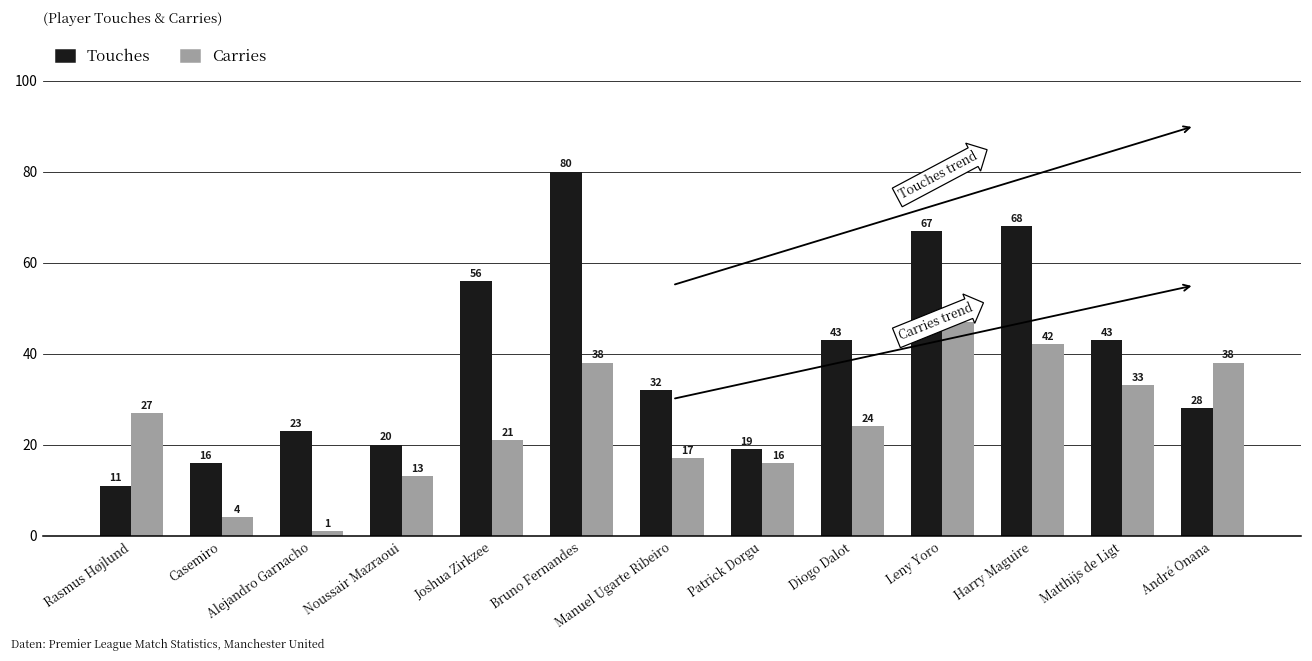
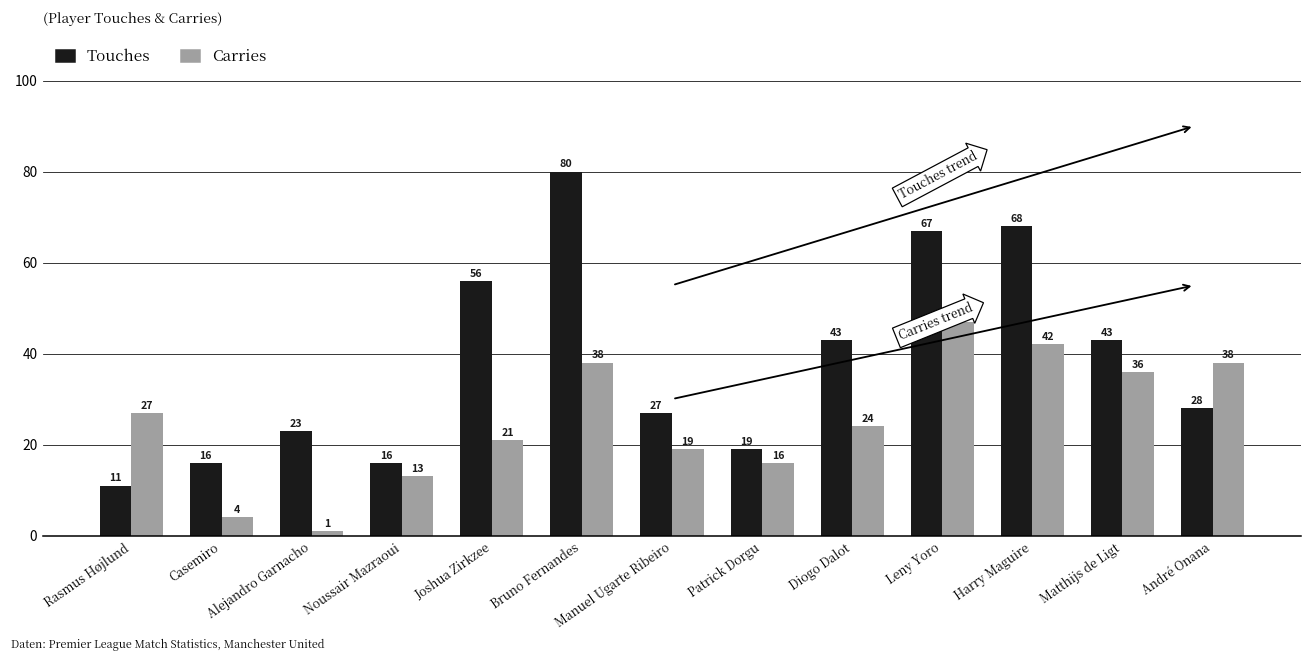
Touches, Noussair Mazraoui: 20 -> 16
Touches, Manuel Ugarte Ribeiro: 32 -> 27
Carries, Manuel Ugarte Ribeiro: 17 -> 19
Carries, Matthijs de Ligt: 33 -> 36
